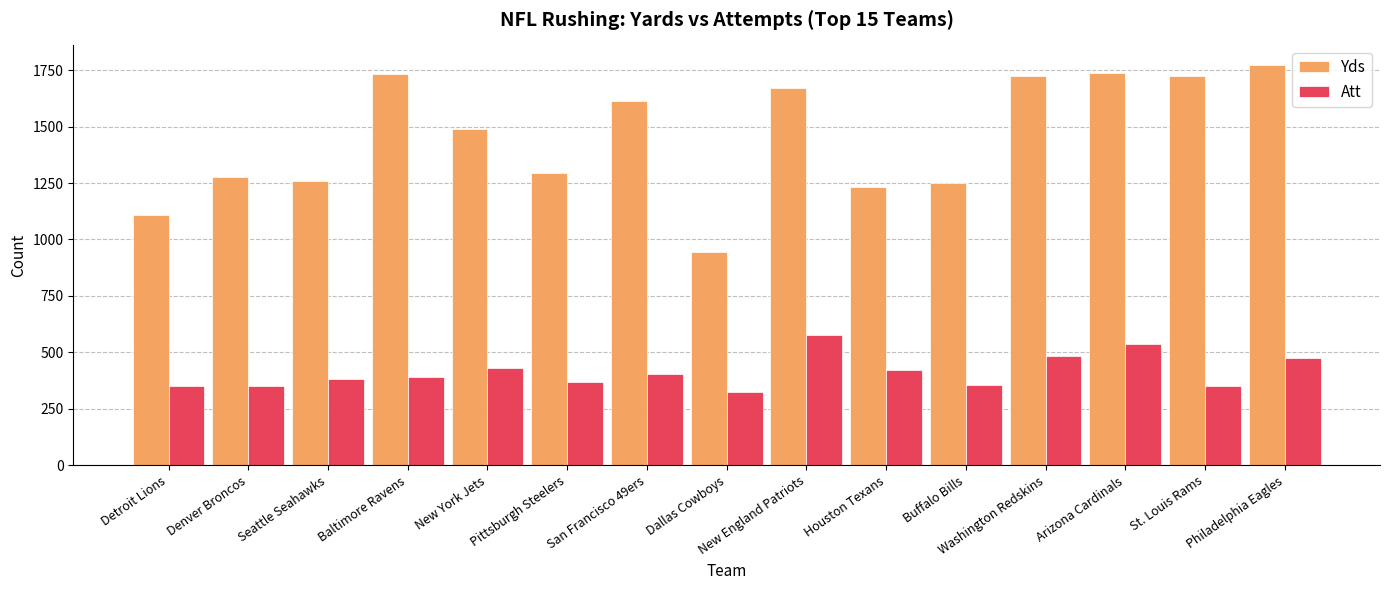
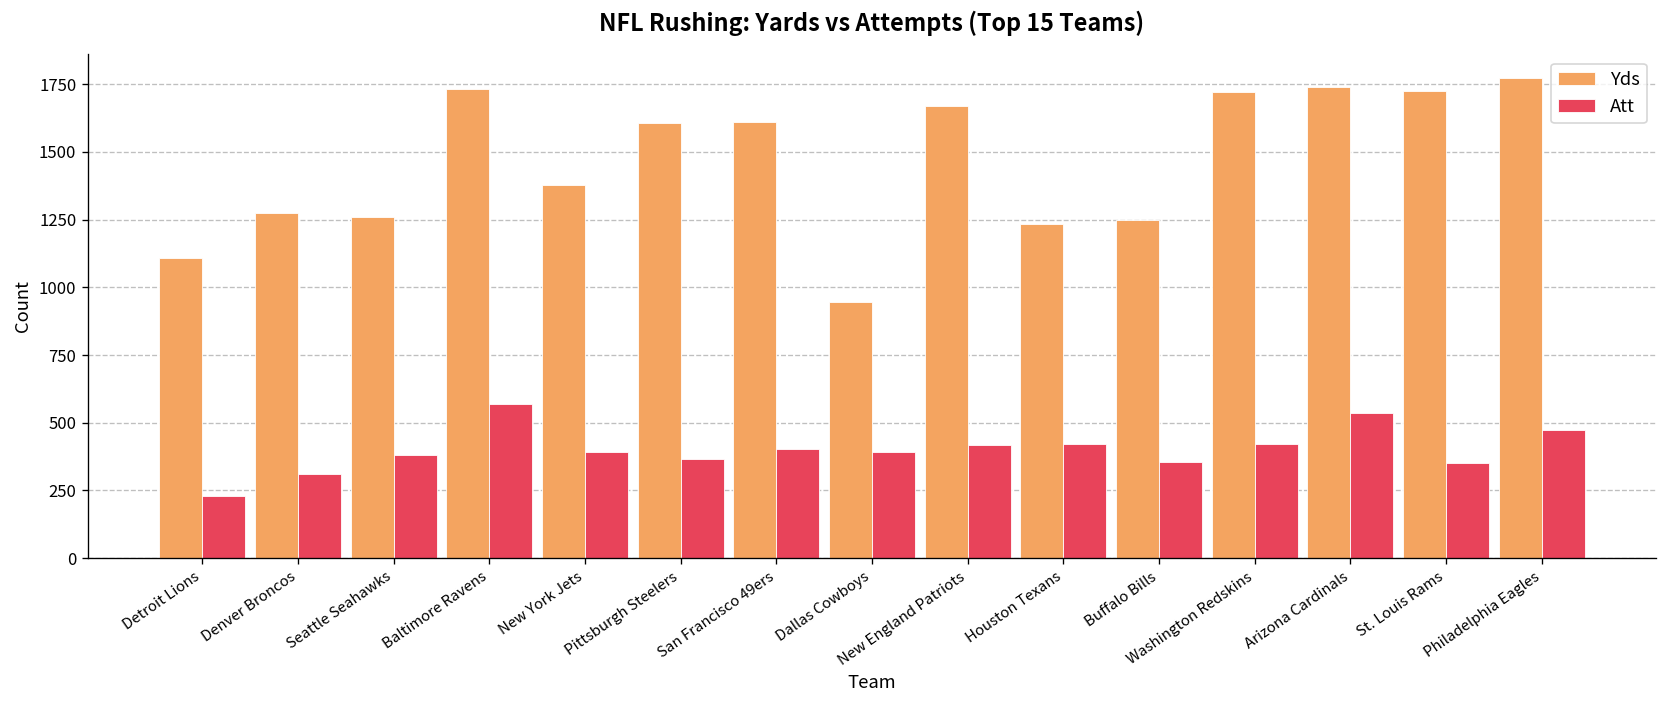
Att, Detroit Lions: 350 -> 230
Att, Denver Broncos: 350 -> 310
Att, Baltimore Ravens: 390 -> 570
Yds, New York Jets: 1490 -> 1380
Att, New York Jets: 430 -> 390
Yds, Pittsburgh Steelers: 1290 -> 1610
Att, Dallas Cowboys: 320 -> 390
Att, New England Patriots: 580 -> 420
Att, Washington Redskins: 480 -> 420
